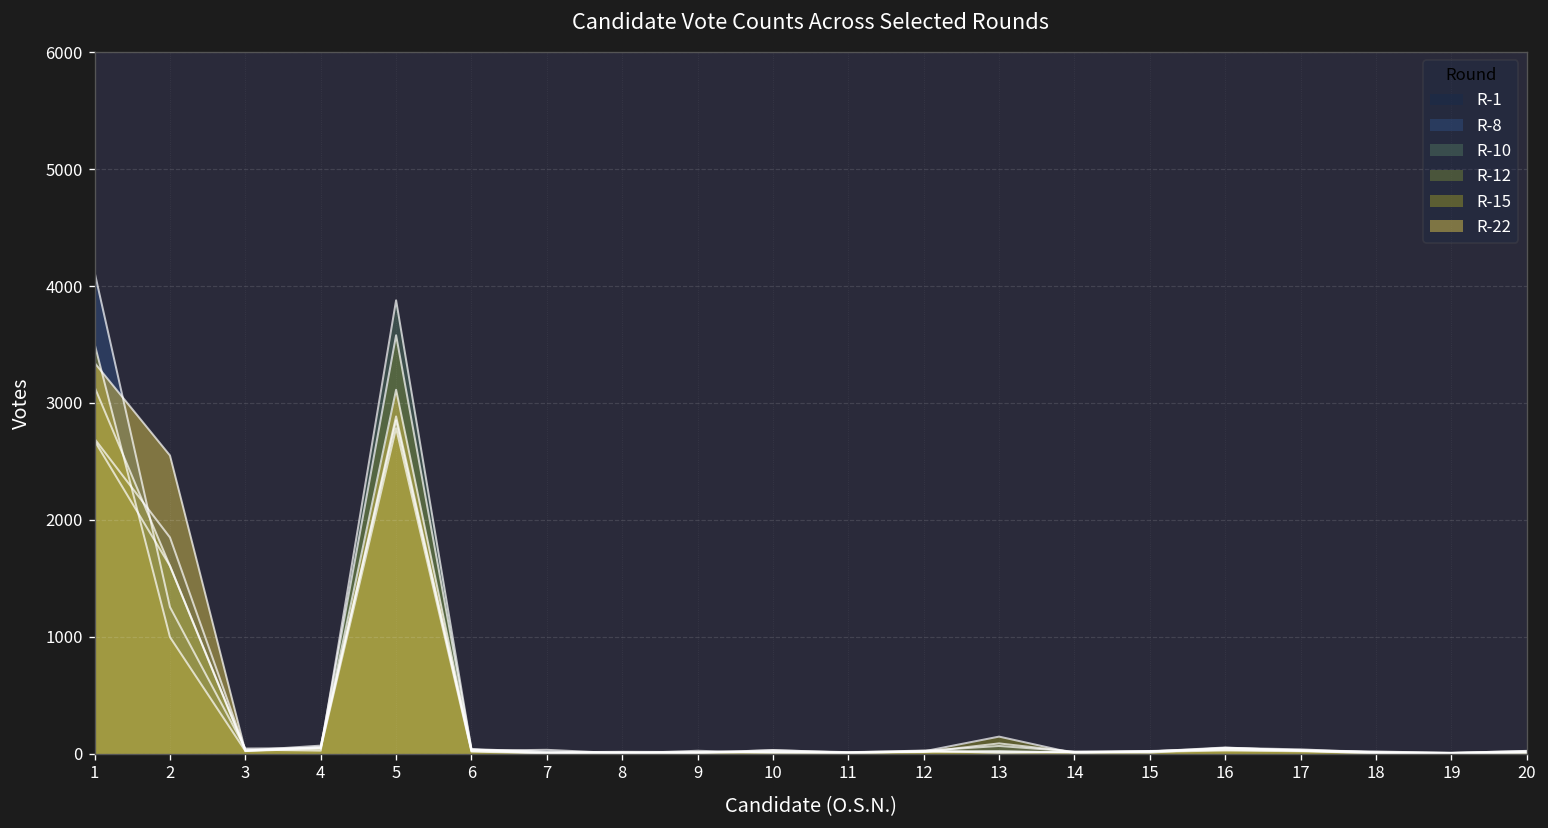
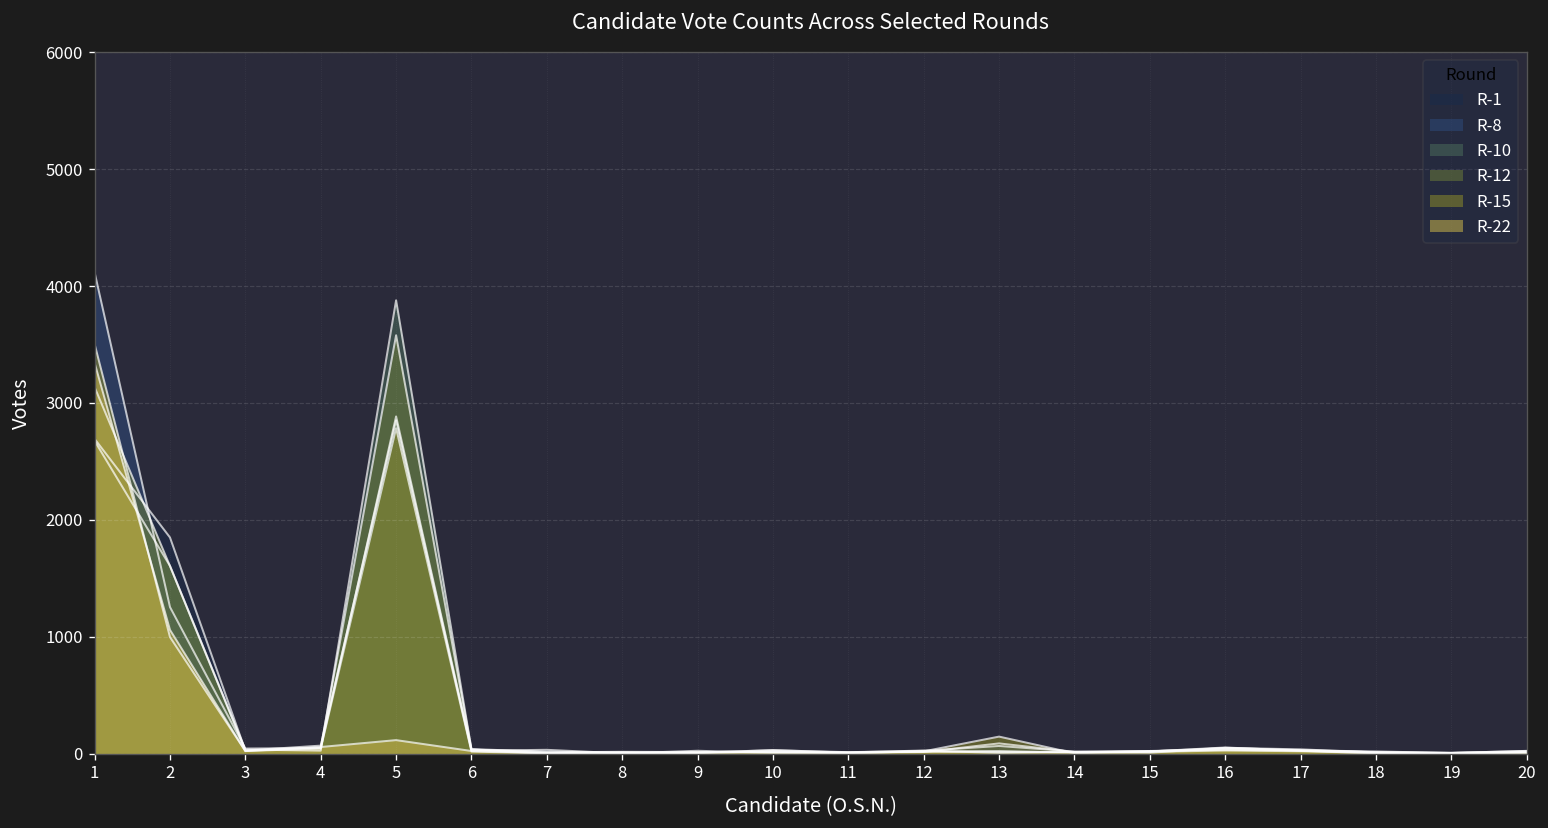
R-22, 2: 2600 -> 1100
R-22, 5: 3100 -> 100
